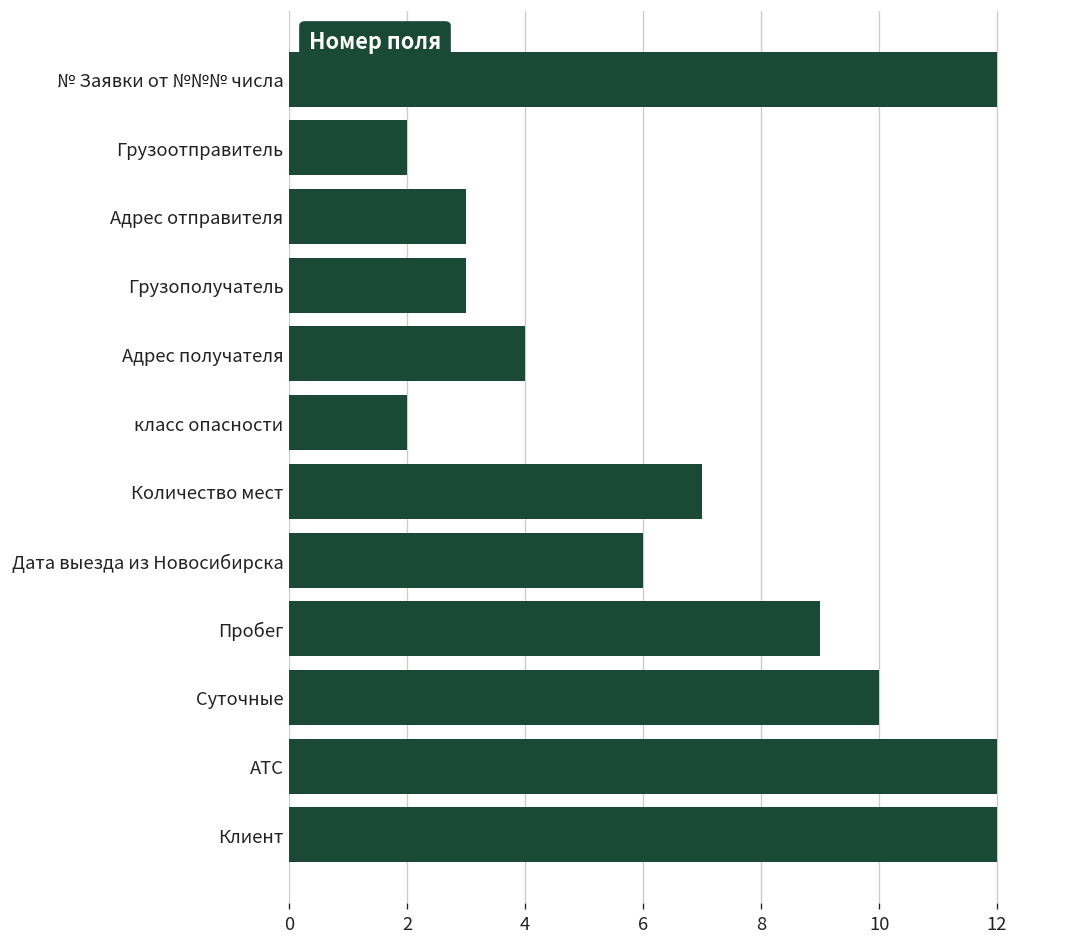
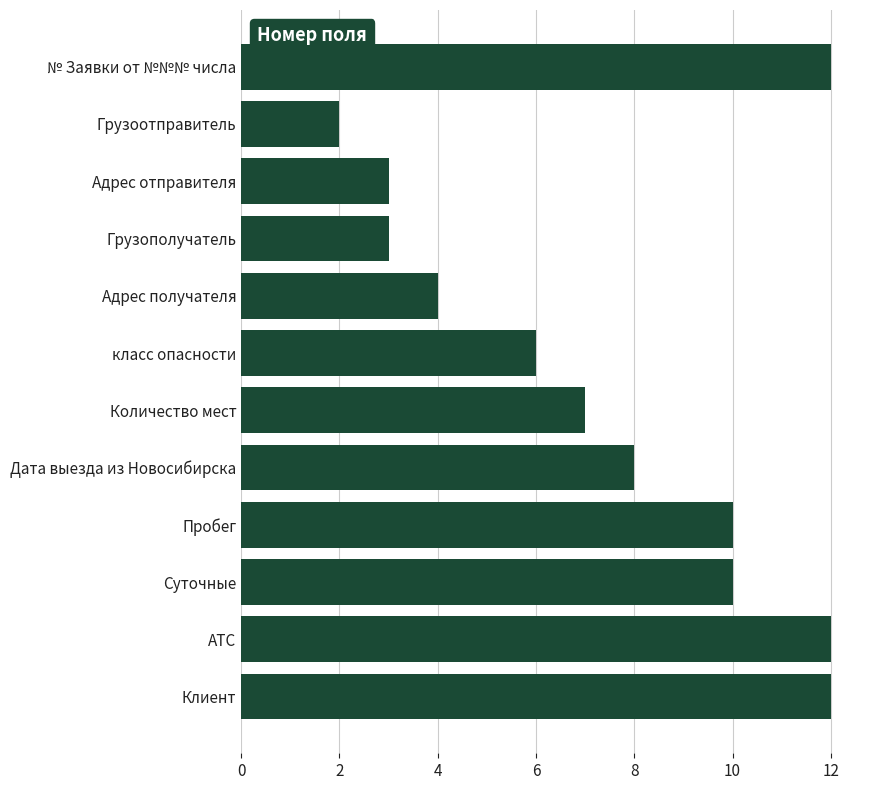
класс опасности: 2 -> 6
Дата выезда из Новосибирска: 6 -> 8
Пробег: 9 -> 10
